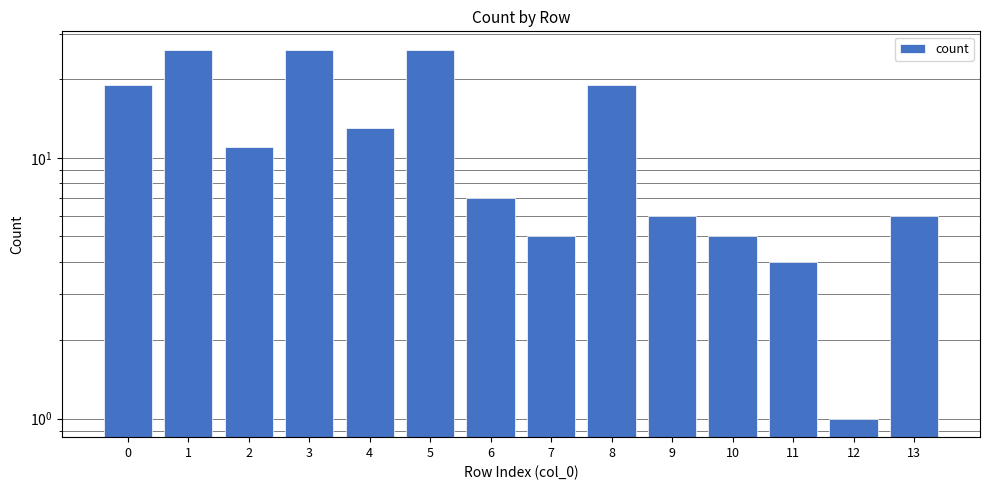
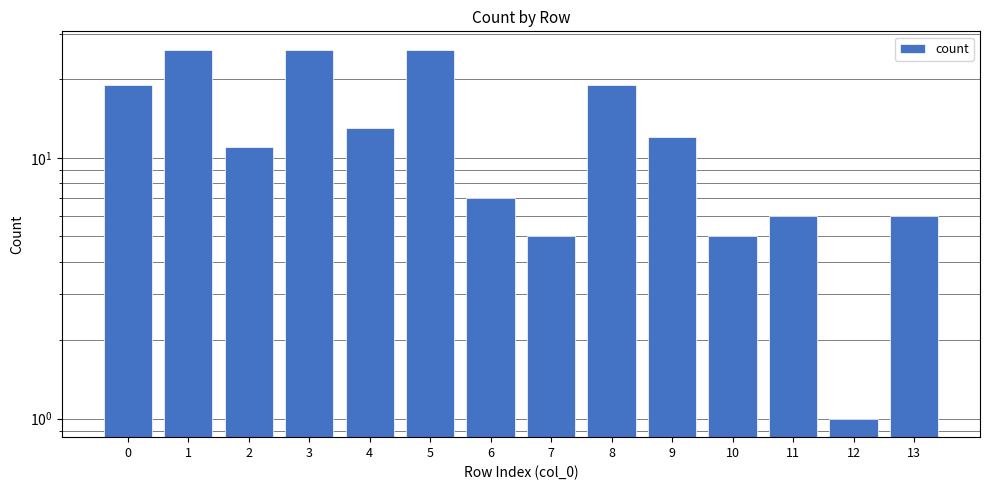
9: 6 -> 12
11: 4 -> 6
